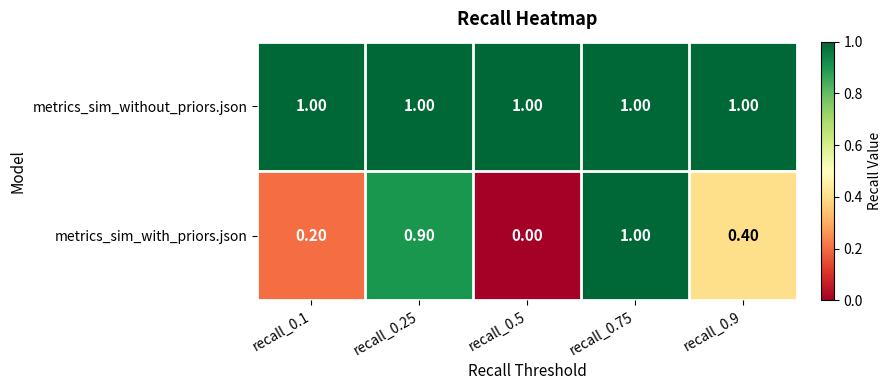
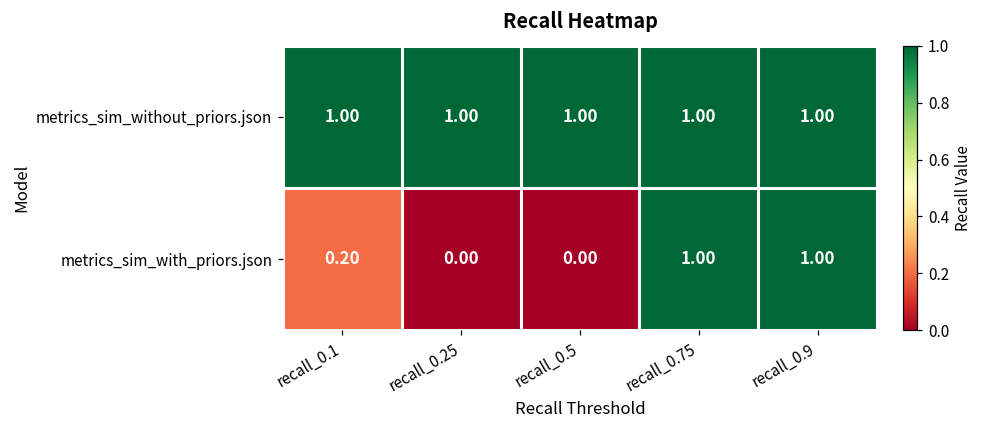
metrics_sim_with_priors.json, recall_0.25: 0.90 -> 0.00
metrics_sim_with_priors.json, recall_0.9: 0.40 -> 1.00
